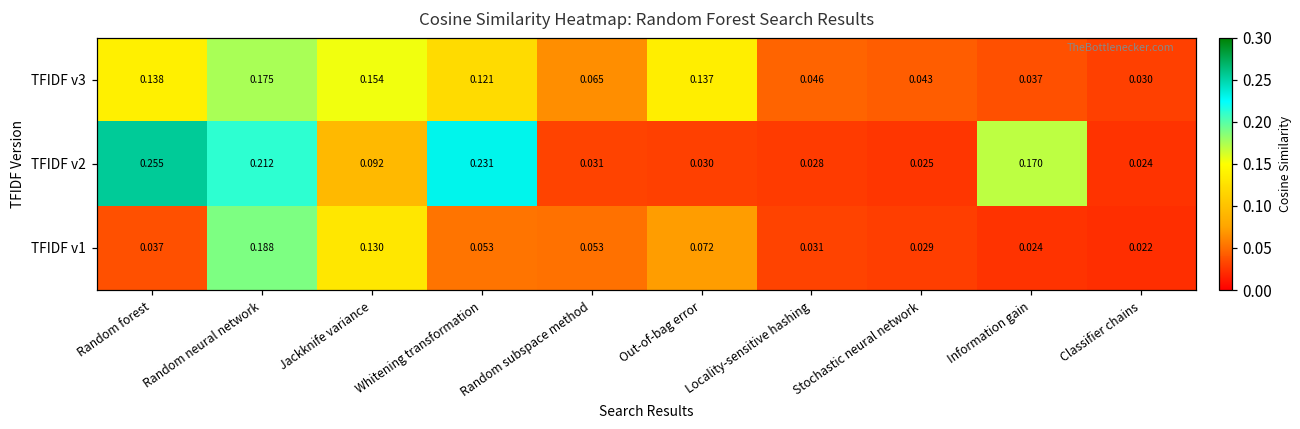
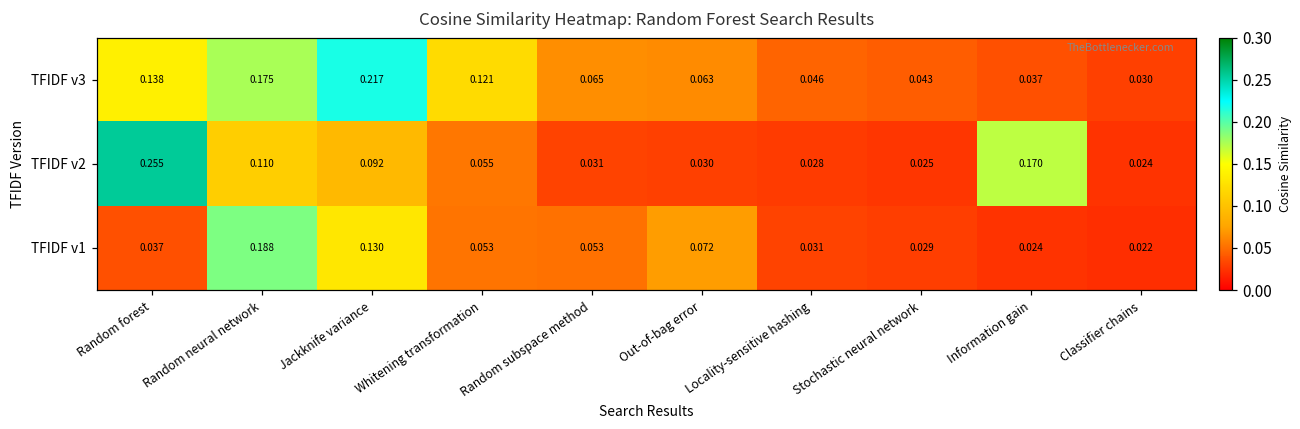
TFIDF v3, Jackknife variance: 0.154 -> 0.217
TFIDF v3, Out-of-bag error: 0.137 -> 0.063
TFIDF v2, Random neural network: 0.212 -> 0.110
TFIDF v2, Whitening transformation: 0.231 -> 0.055
